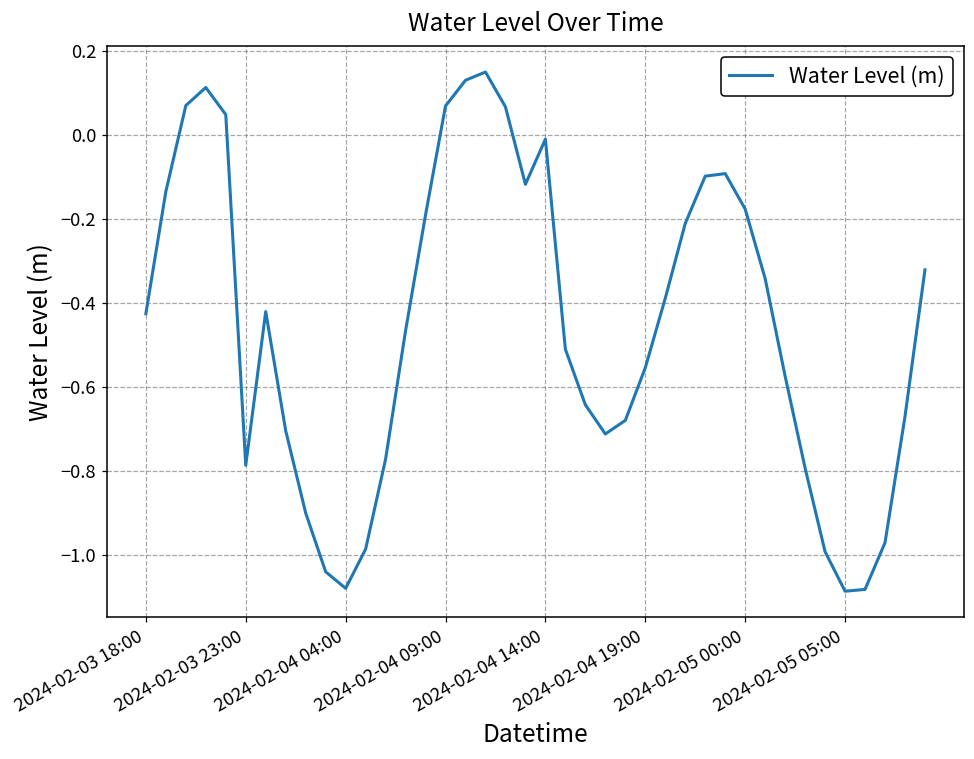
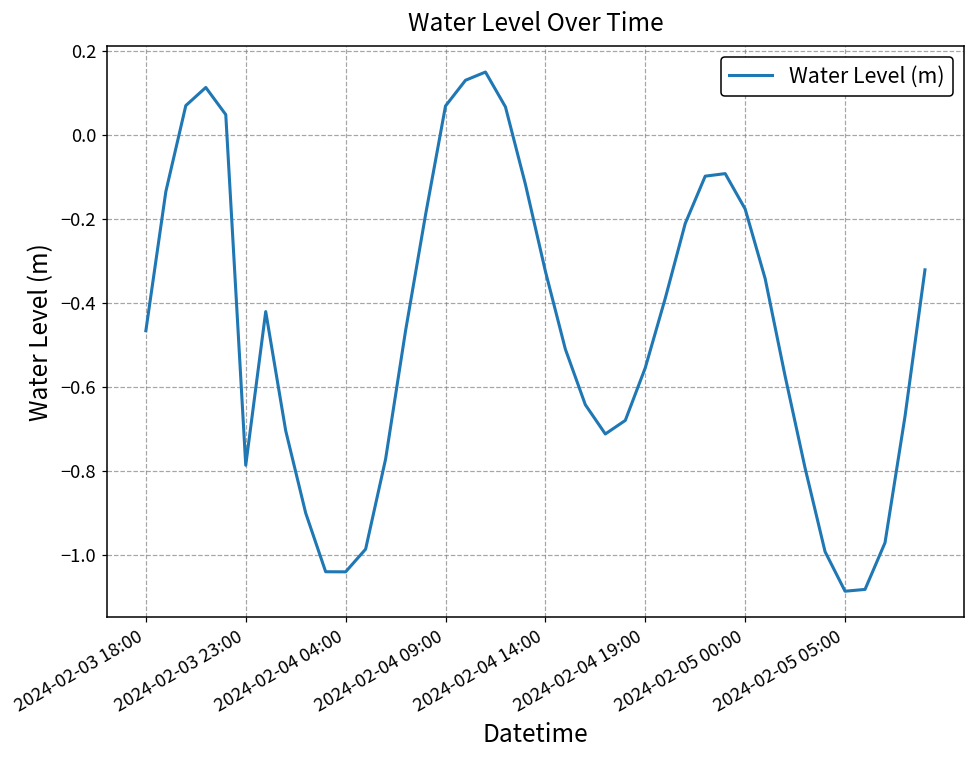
2024-02-03 18:00: -0.43 -> -0.47
2024-02-04 04:00: -1.08 -> -1.04
2024-02-04 14:00: -0.01 -> -0.32
